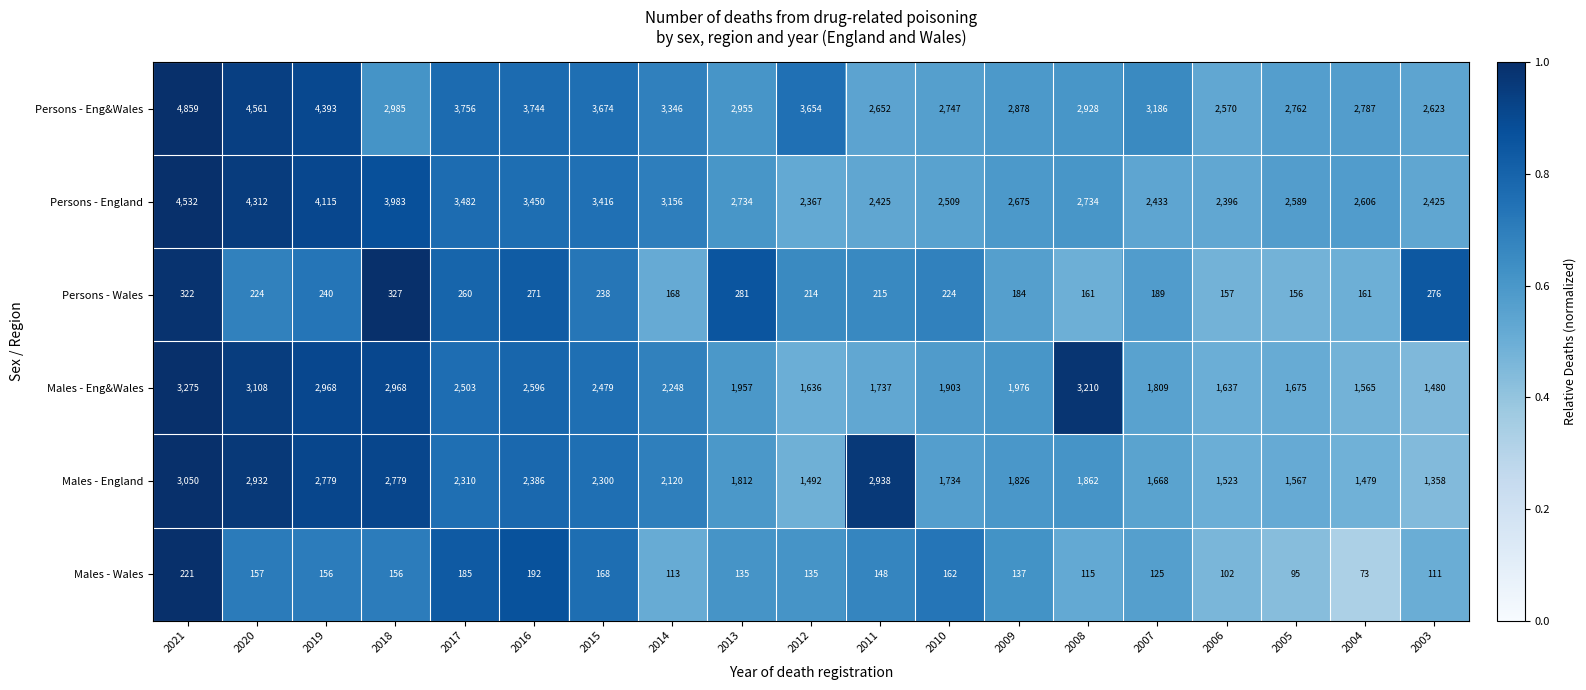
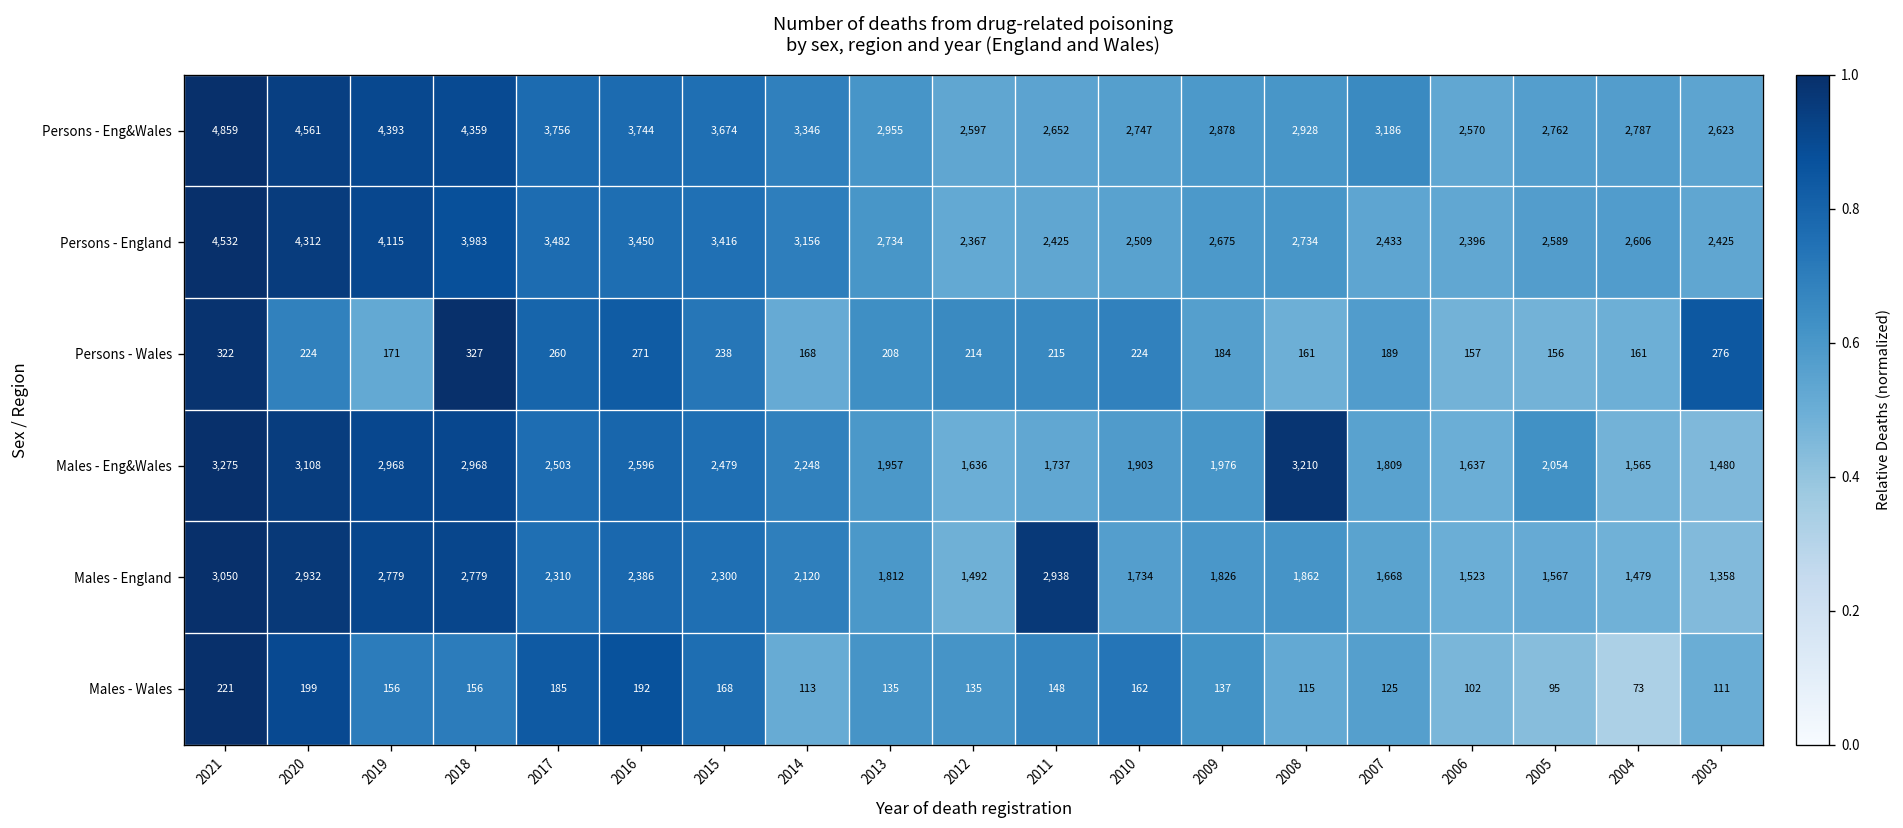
Persons - Eng&Wales, 2018: 2,985 -> 4,359
Persons - Eng&Wales, 2012: 3,654 -> 2,597
Persons - Wales, 2019: 240 -> 171
Persons - Wales, 2013: 281 -> 208
Males - Eng&Wales, 2005: 1,675 -> 2,054
Males - Wales, 2020: 157 -> 199
